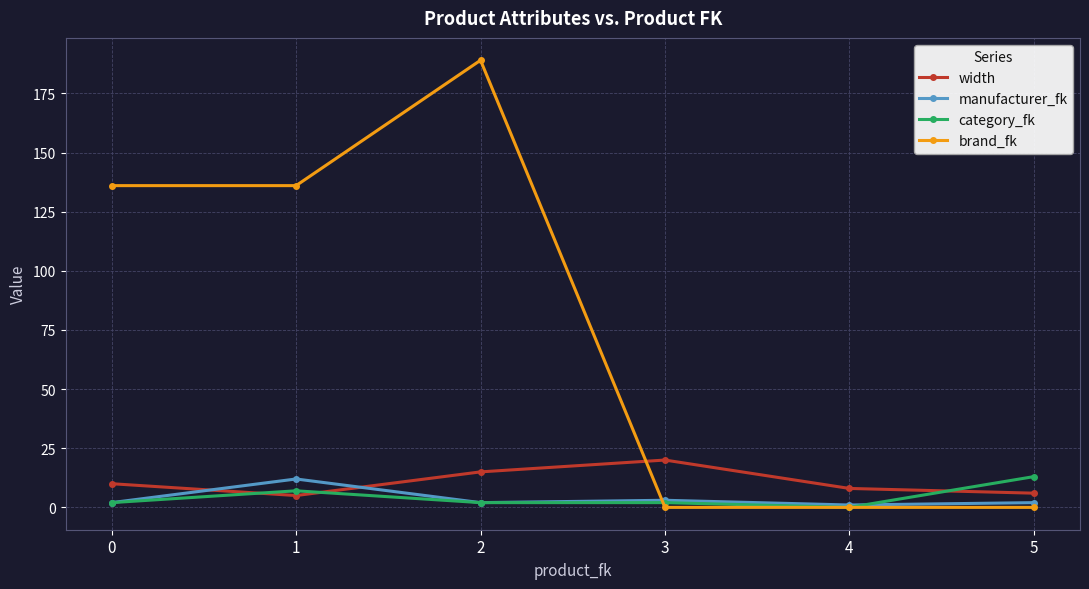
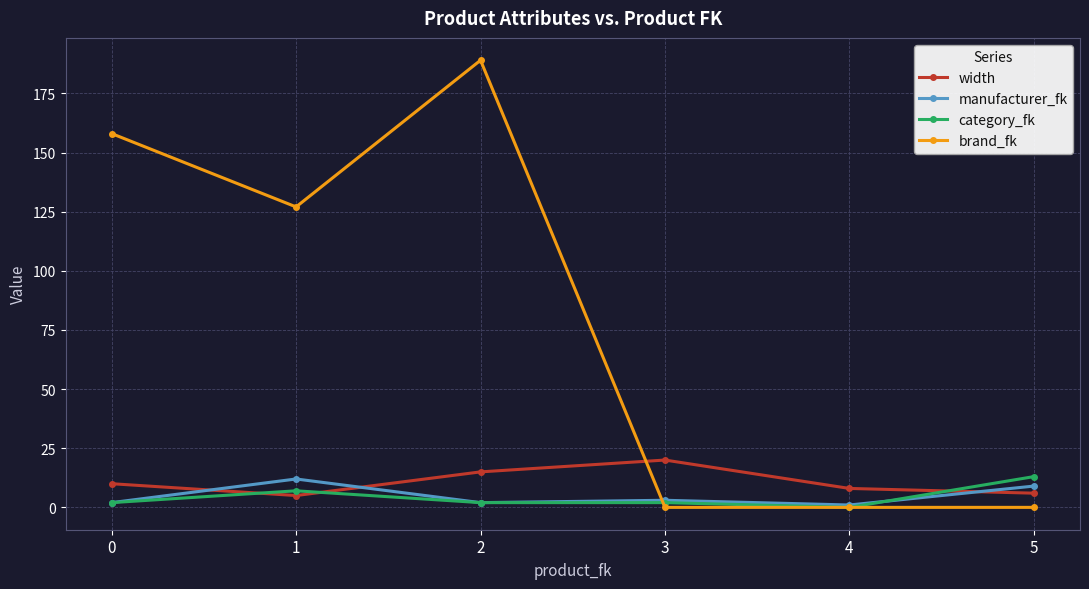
brand_fk, 0: 136 -> 158
brand_fk, 1: 136 -> 127
manufacturer_fk, 5: 2 -> 9
